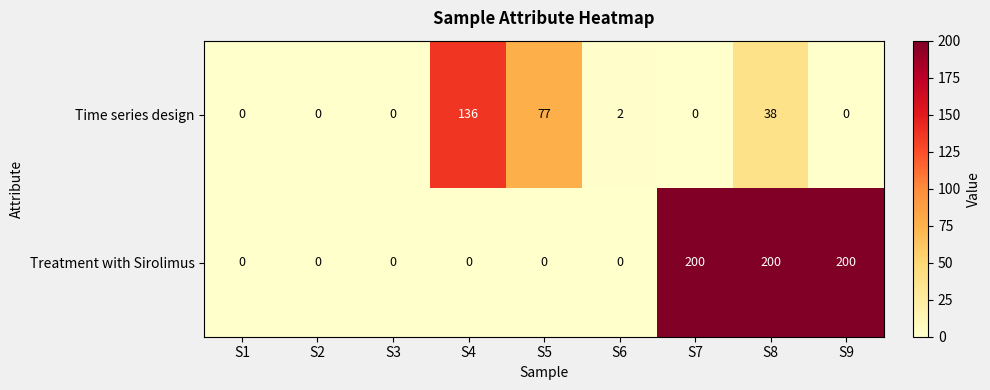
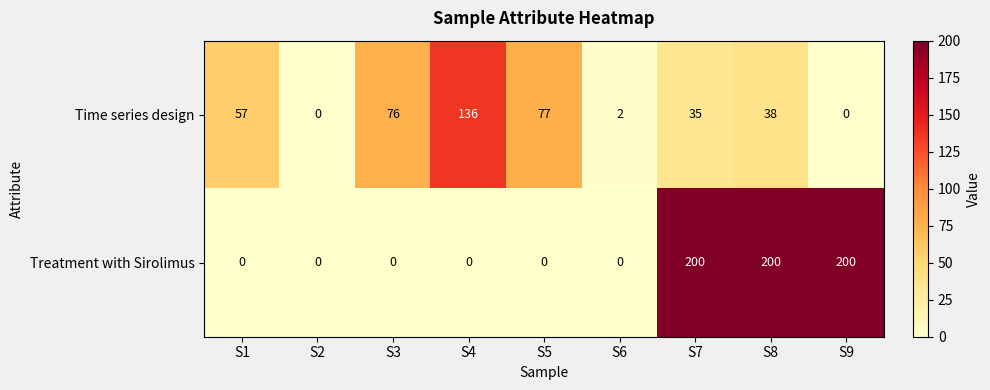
Time series design, S1: 0 -> 57
Time series design, S3: 0 -> 76
Time series design, S7: 0 -> 35
